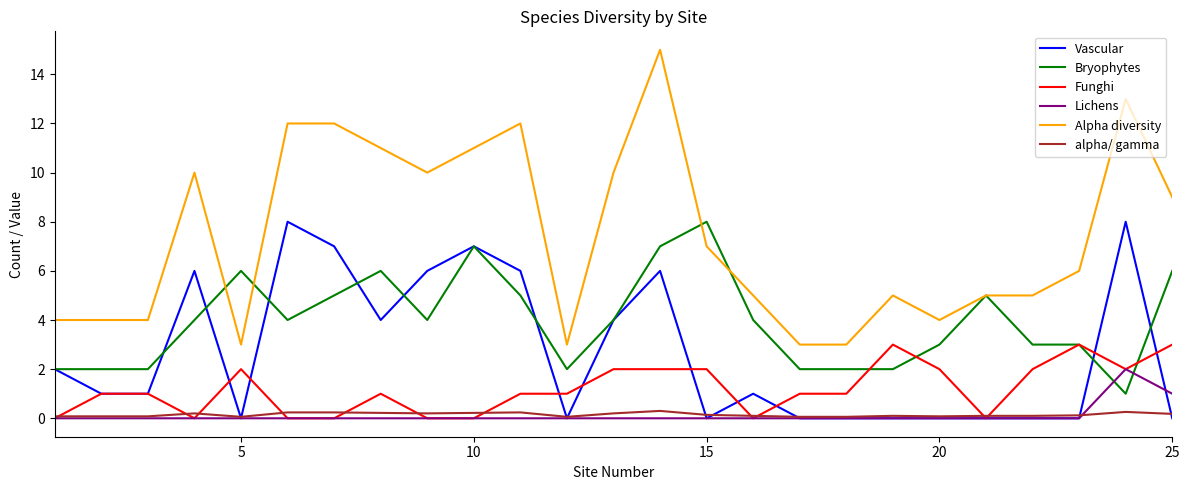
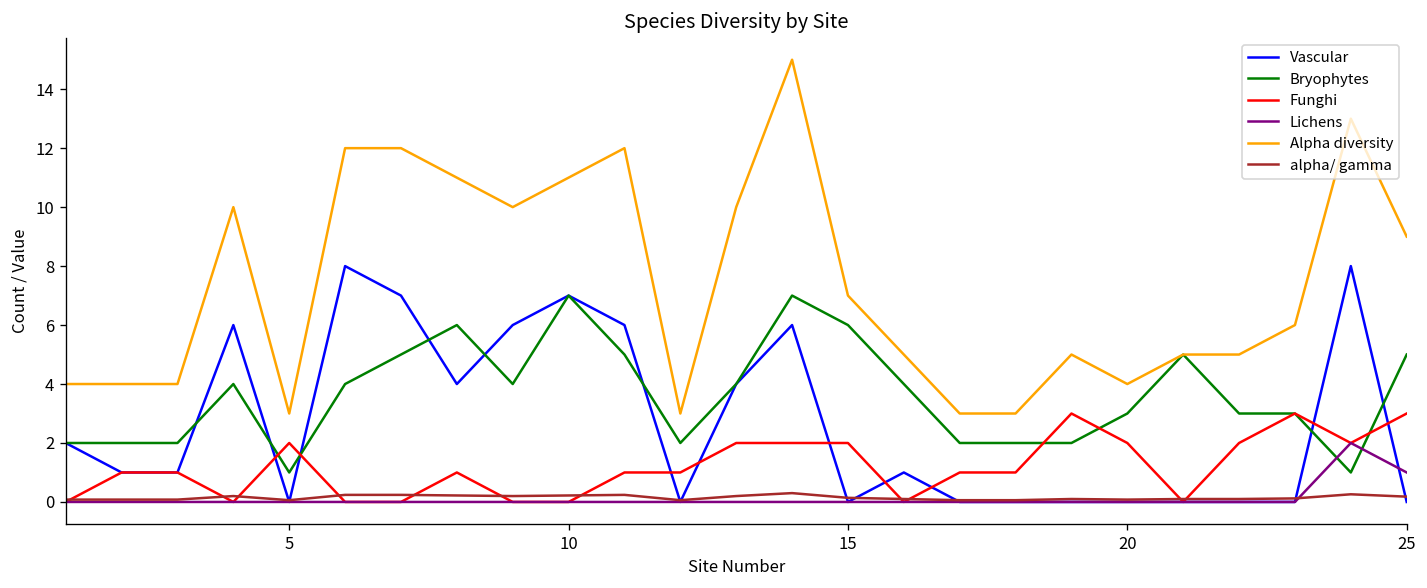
Bryophytes, 5: 6 -> 1
Bryophytes, 15: 8 -> 6
Bryophytes, 25: 6 -> 5
